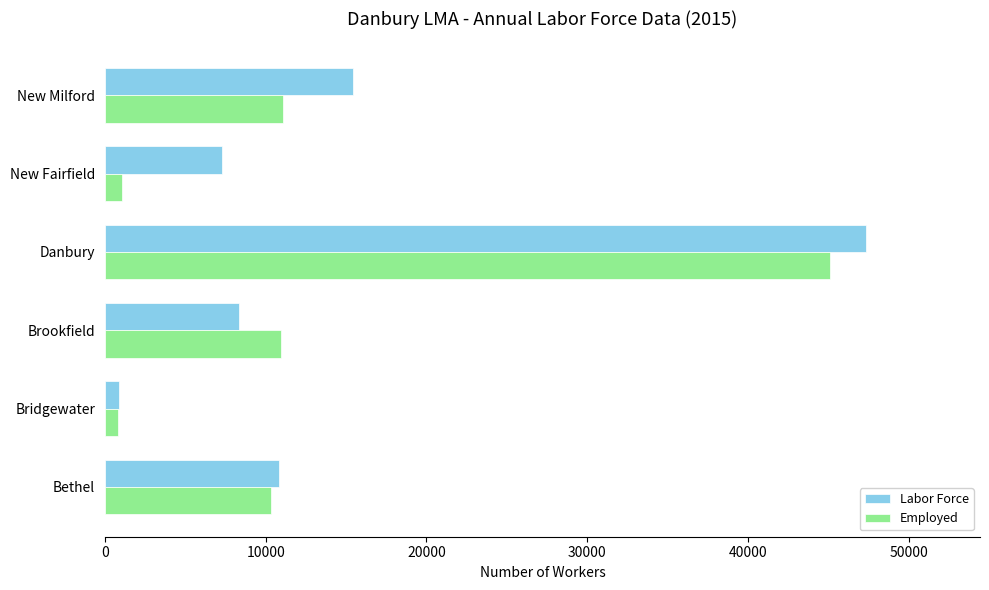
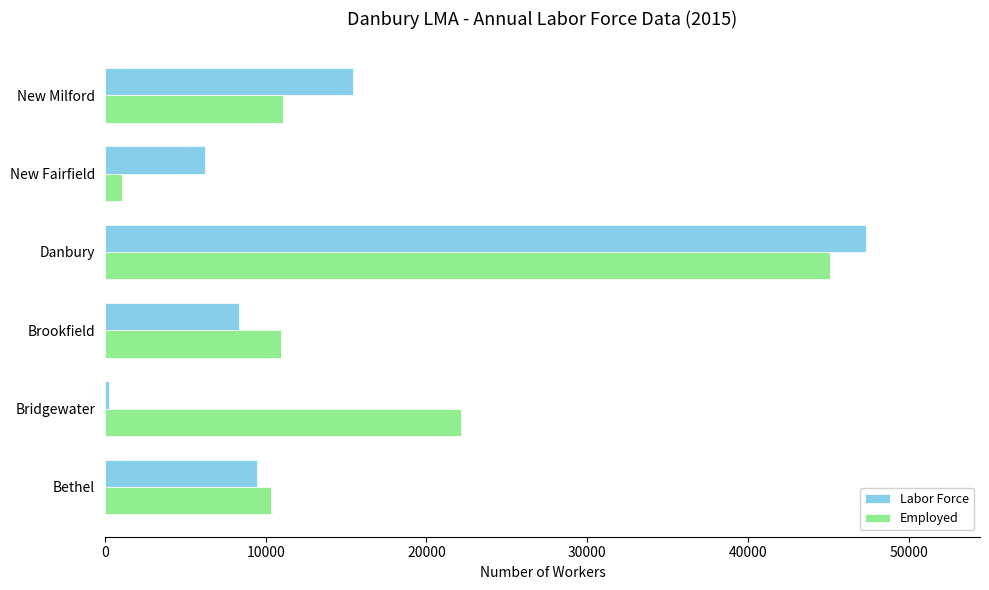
Labor Force, New Fairfield: 7300 -> 6200
Labor Force, Bridgewater: 800 -> 300
Employed, Bridgewater: 800 -> 22100
Labor Force, Bethel: 10800 -> 9400
